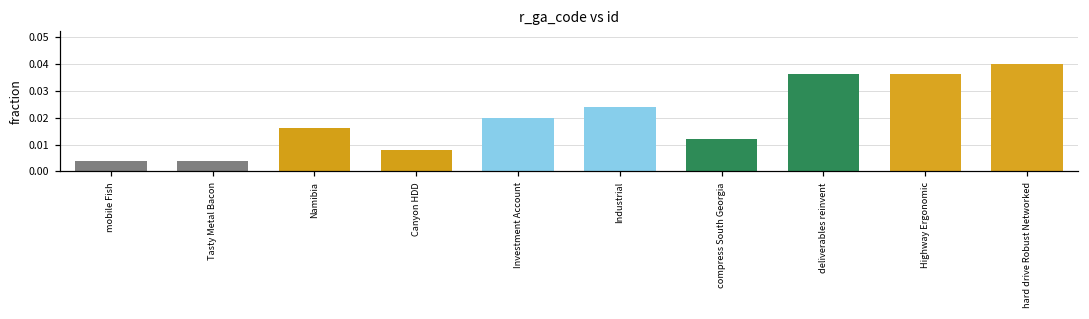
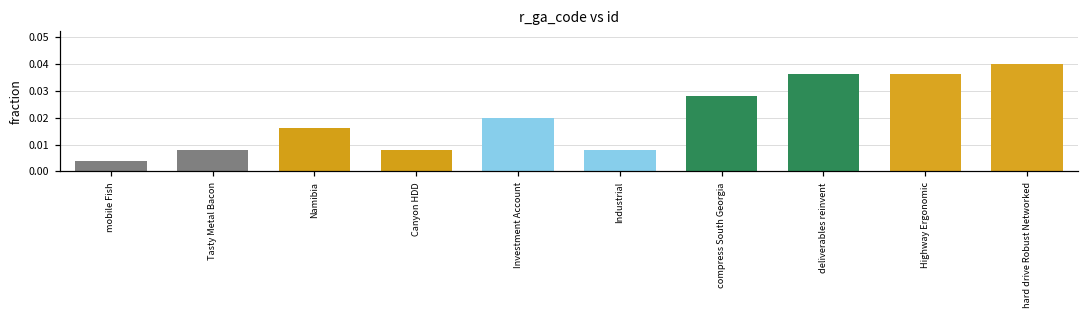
Tasty Metal Bacon: 0.004 -> 0.008
Industrial: 0.024 -> 0.008
compress South Georgia: 0.012 -> 0.028
